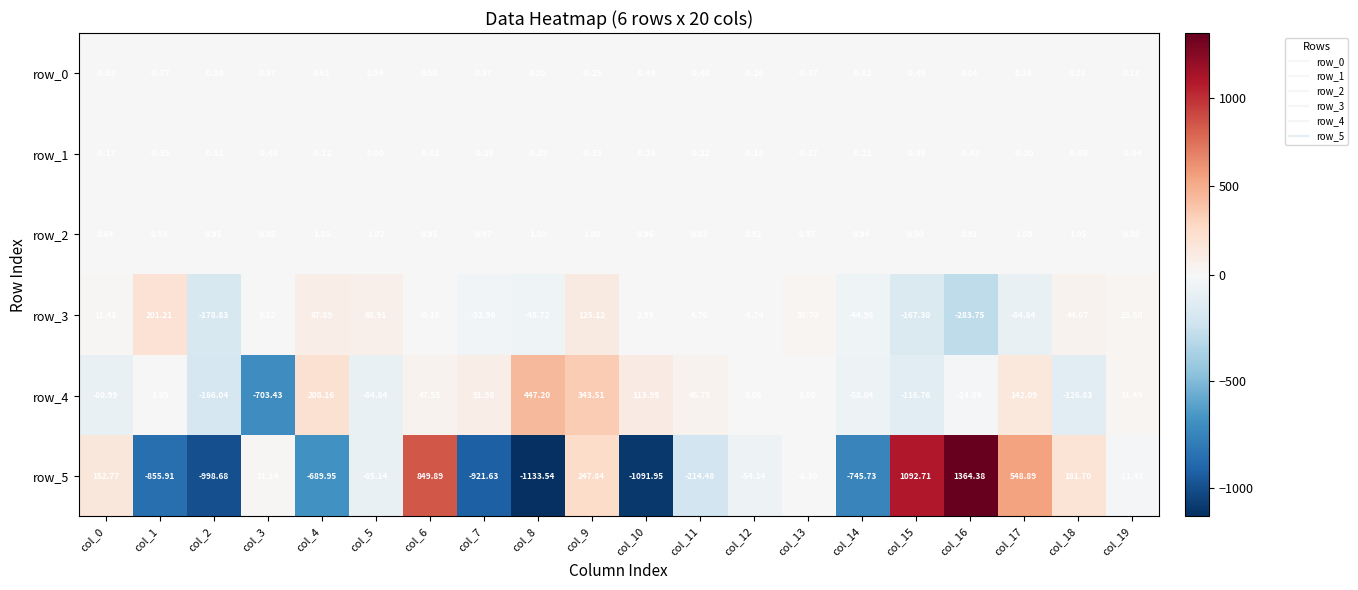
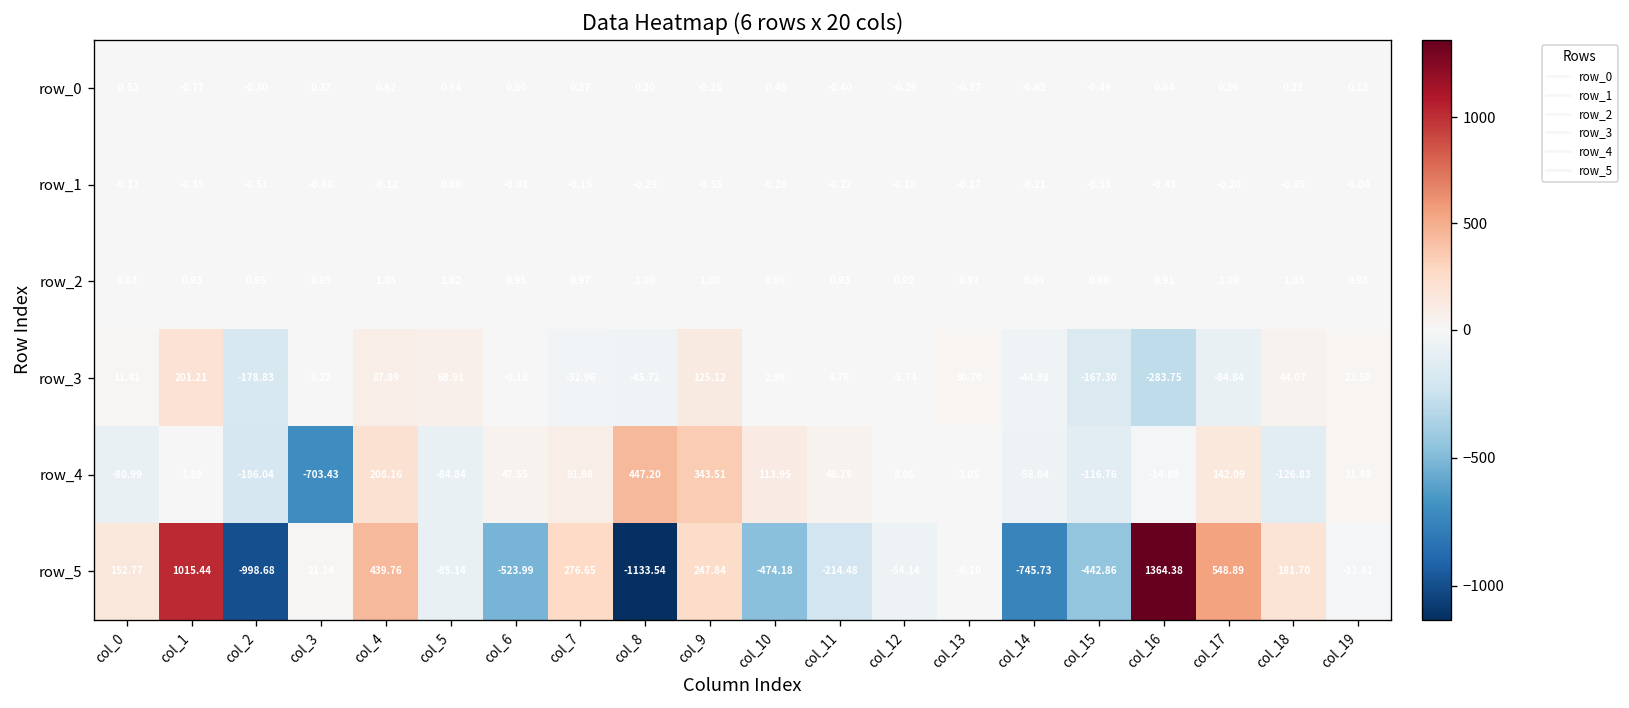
row_5, col_1: -855.91 -> 1015.44
row_5, col_4: -689.95 -> 439.76
row_5, col_6: 849.89 -> -523.99
row_5, col_7: -921.63 -> 276.65
row_5, col_10: -1091.95 -> -474.18
row_5, col_15: 1092.71 -> -442.86
